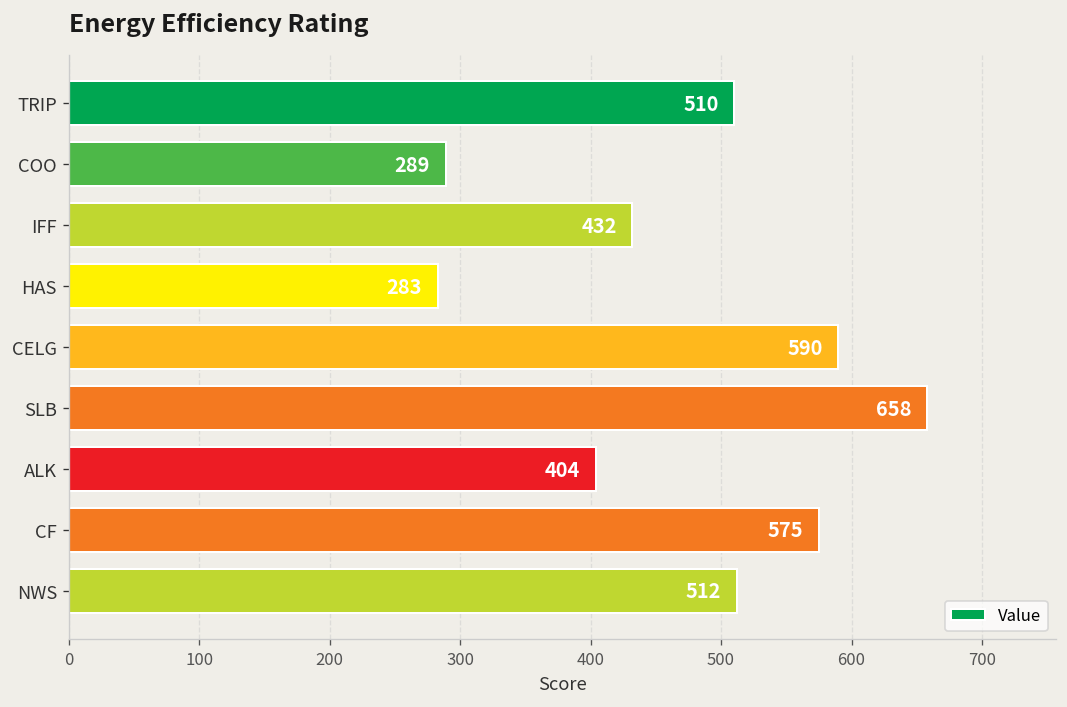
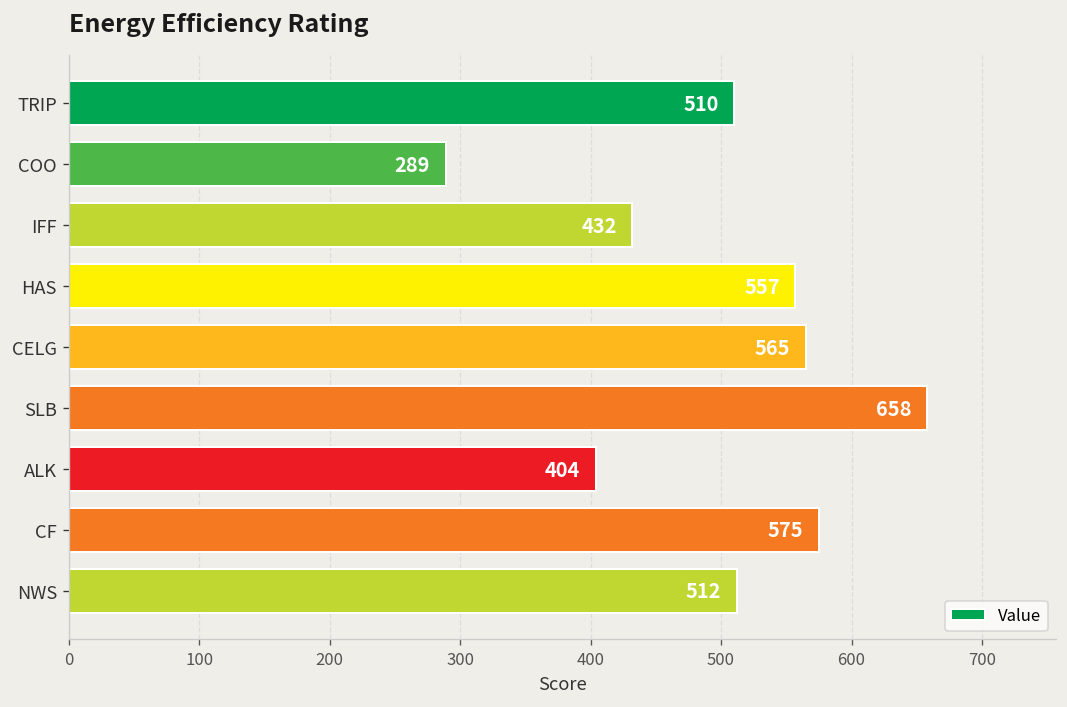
HAS: 283 -> 557
CELG: 590 -> 565
